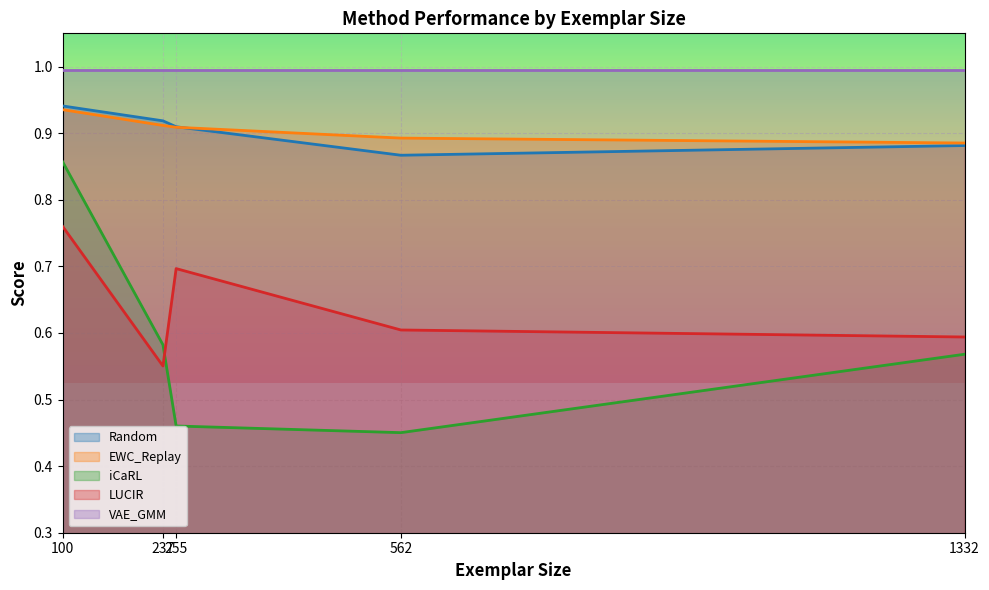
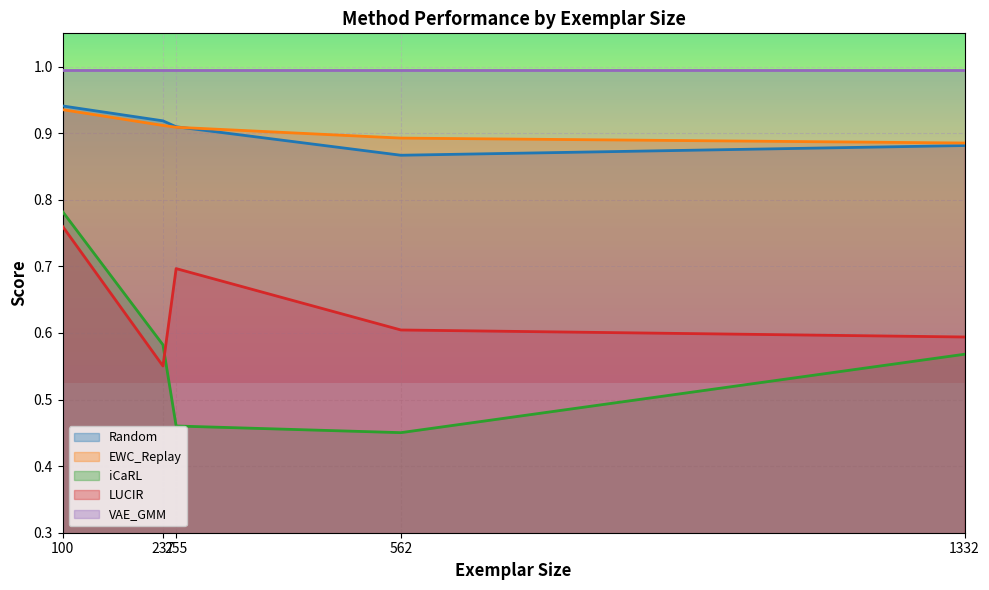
iCaRL, 100: 0.86 -> 0.78
